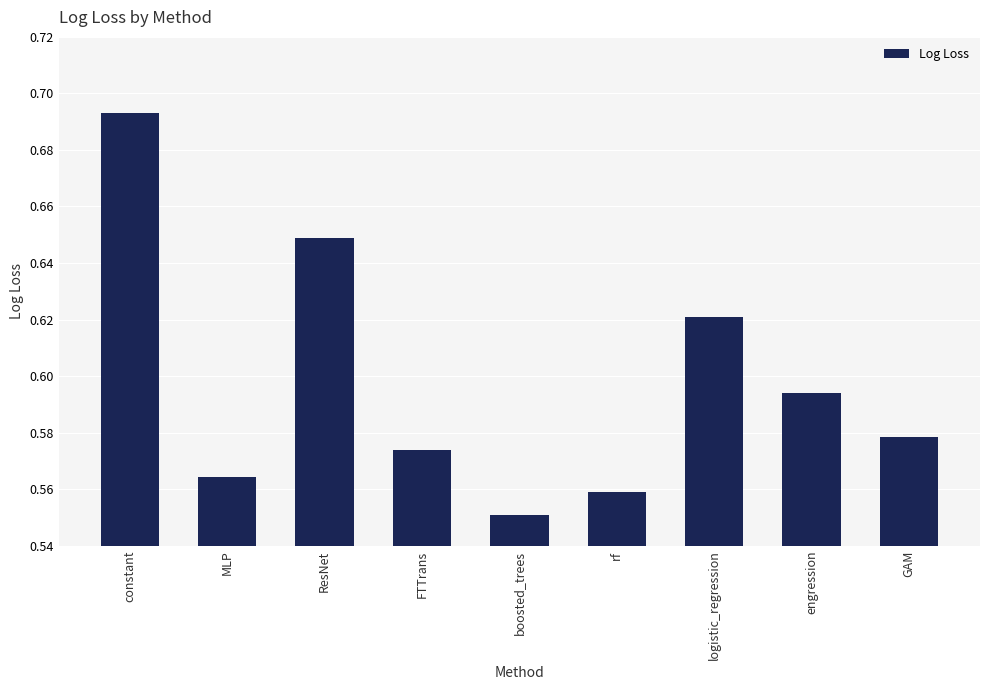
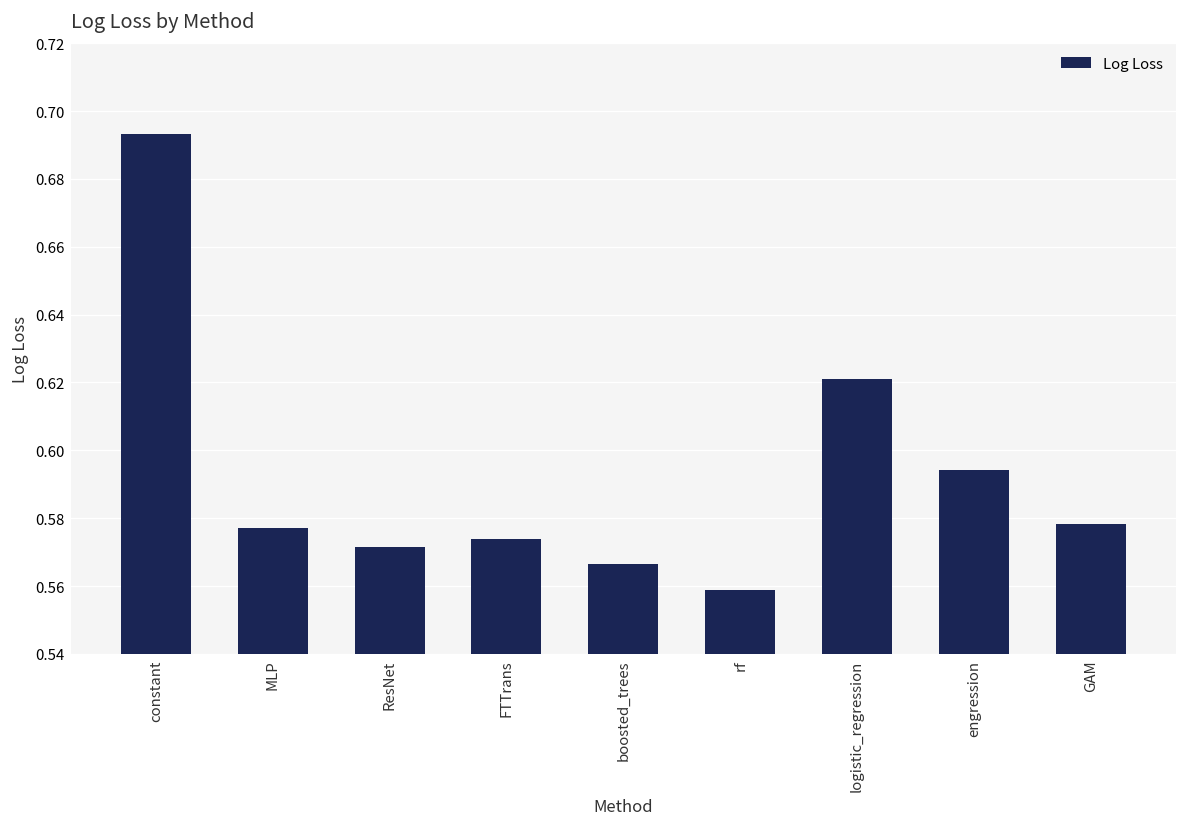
MLP: 0.564 -> 0.577
ResNet: 0.649 -> 0.572
boosted_trees: 0.551 -> 0.566
